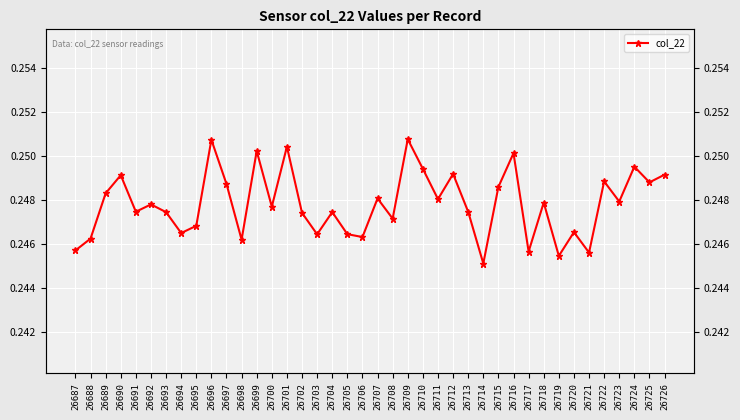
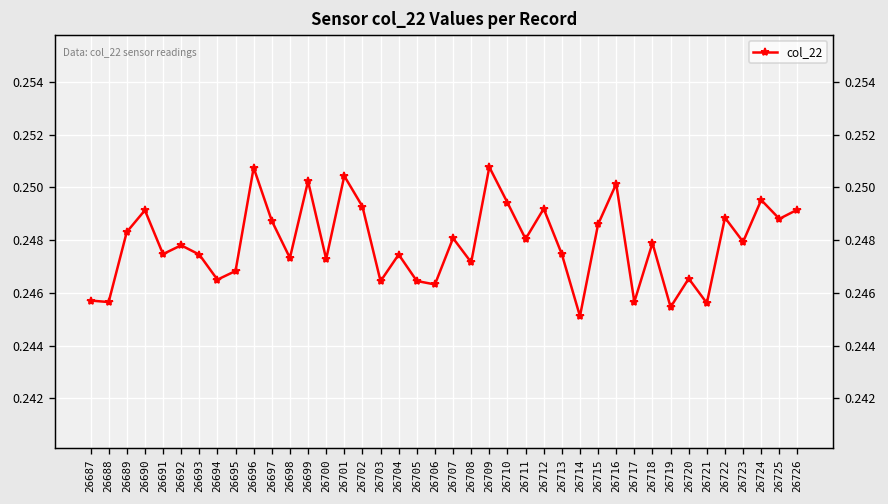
26688: 0.2462 -> 0.2457
26698: 0.2462 -> 0.2473
26700: 0.2477 -> 0.2473
26702: 0.2474 -> 0.2493
